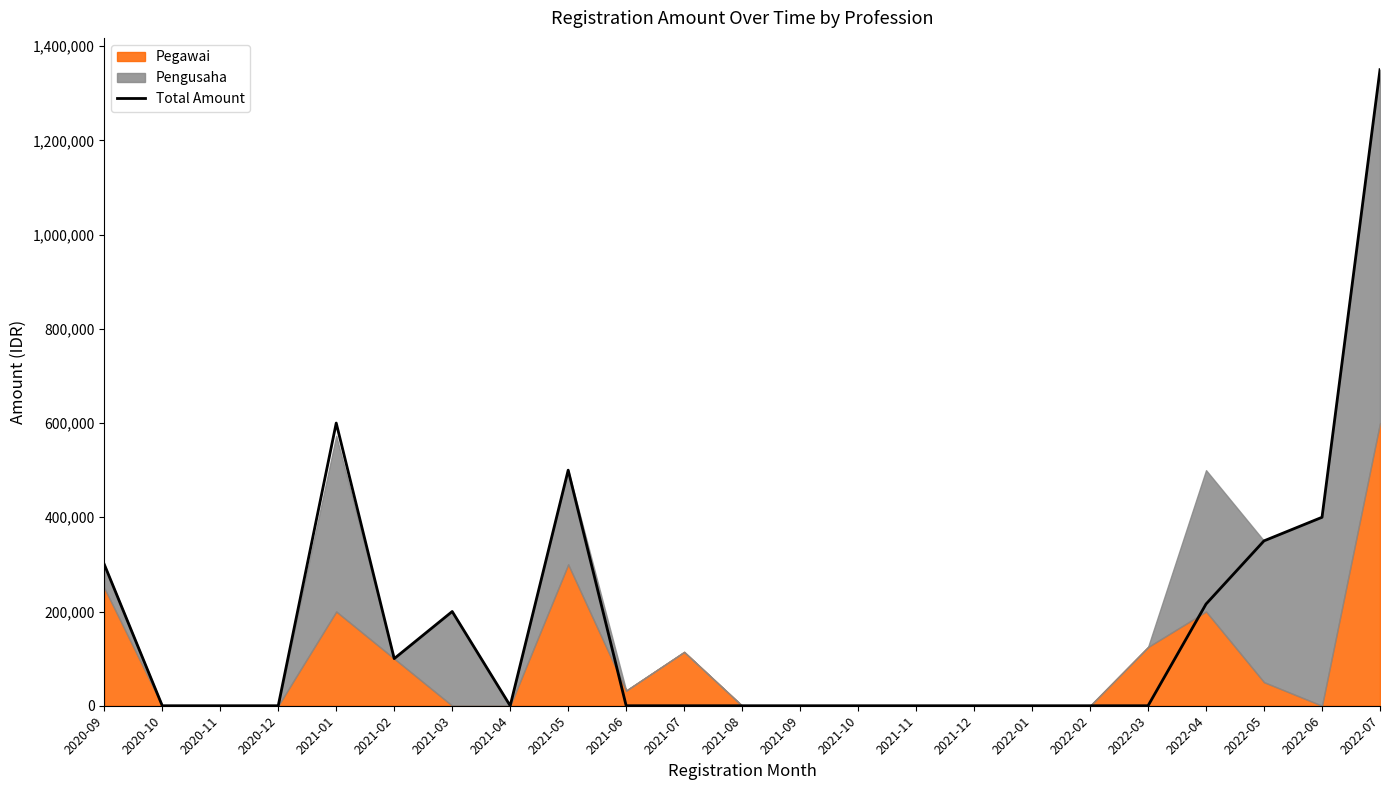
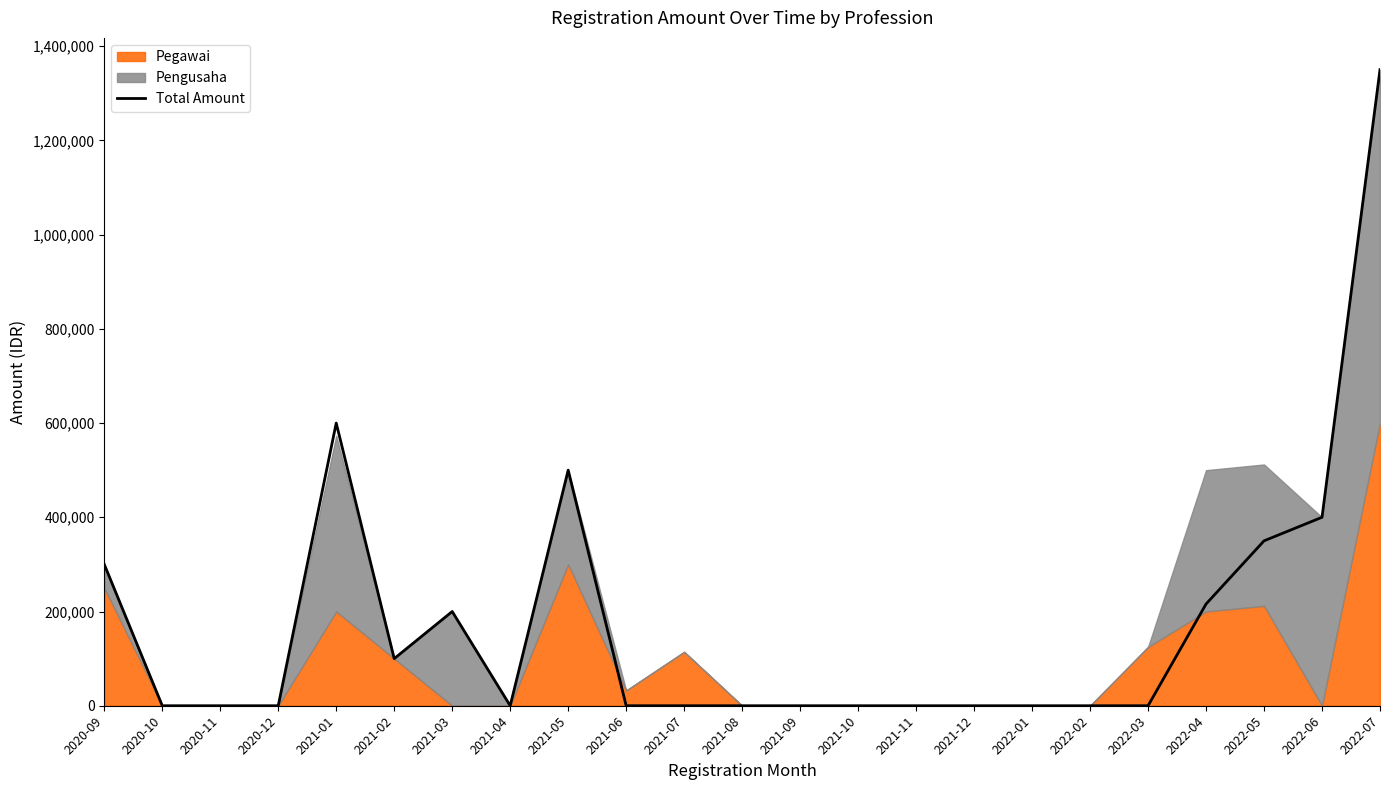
Pegawai, 2022-05: 50,000 -> 210,000
